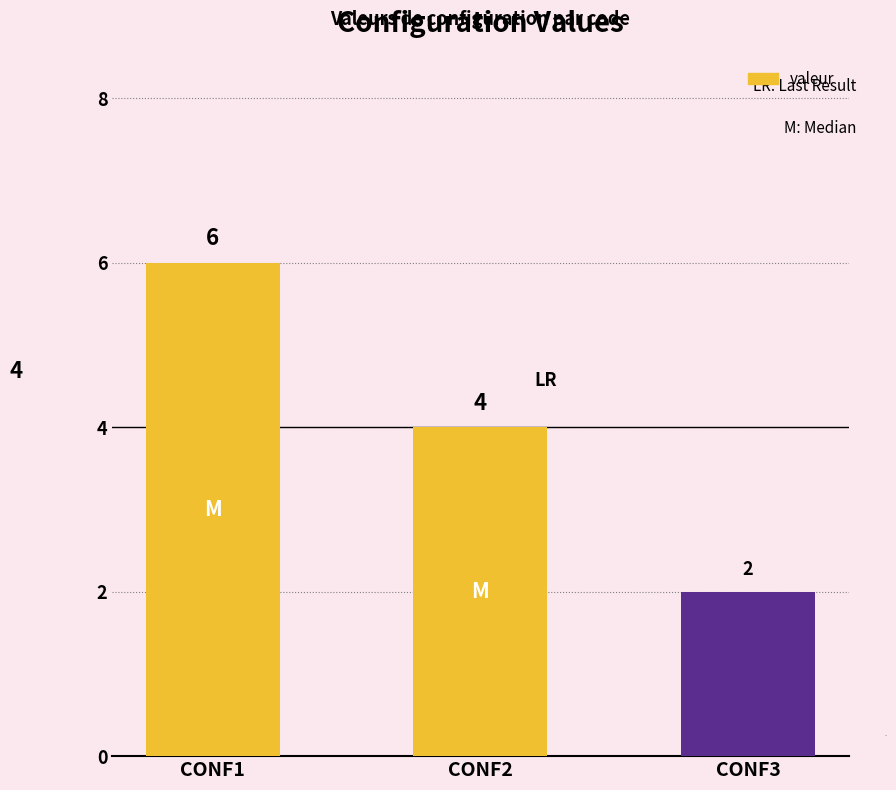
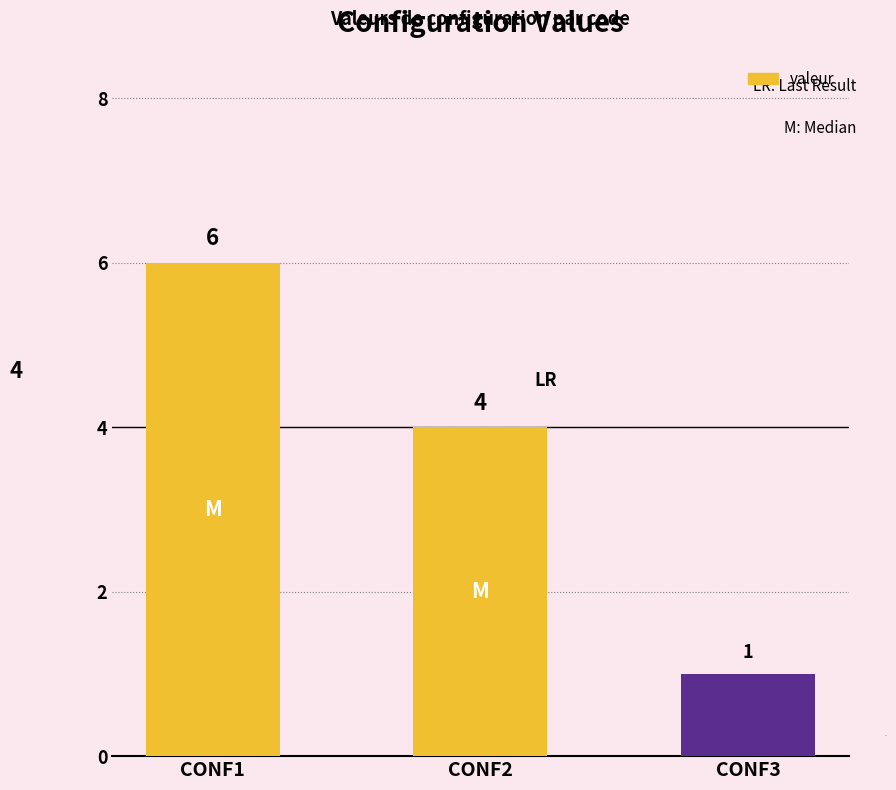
CONF3: 2 -> 1
